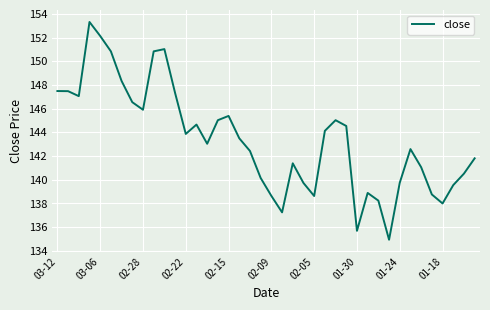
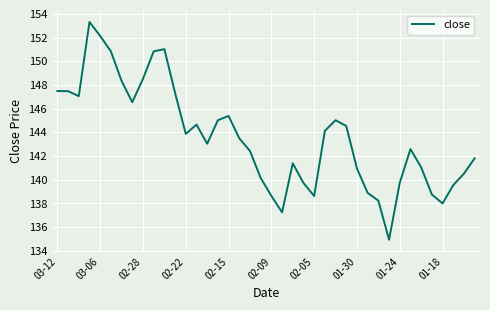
02-28: 145.9 -> 148.5
01-30: 135.7 -> 141.0
